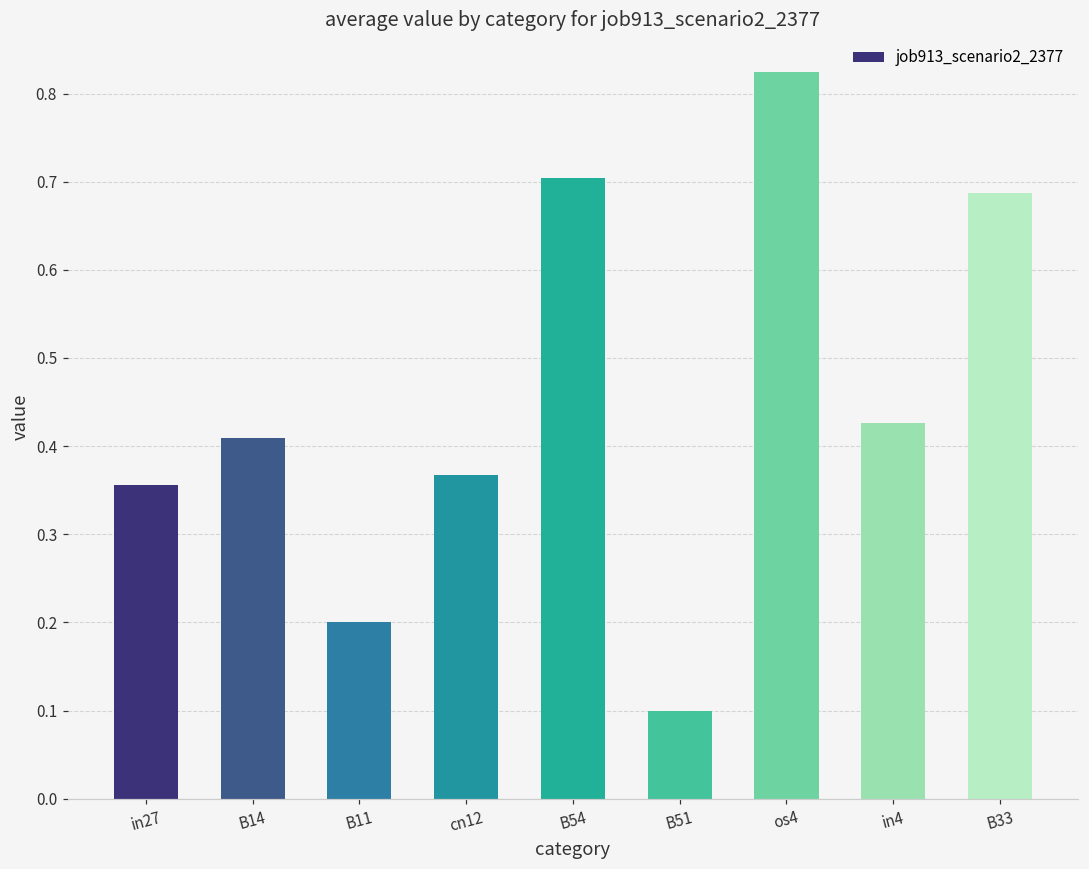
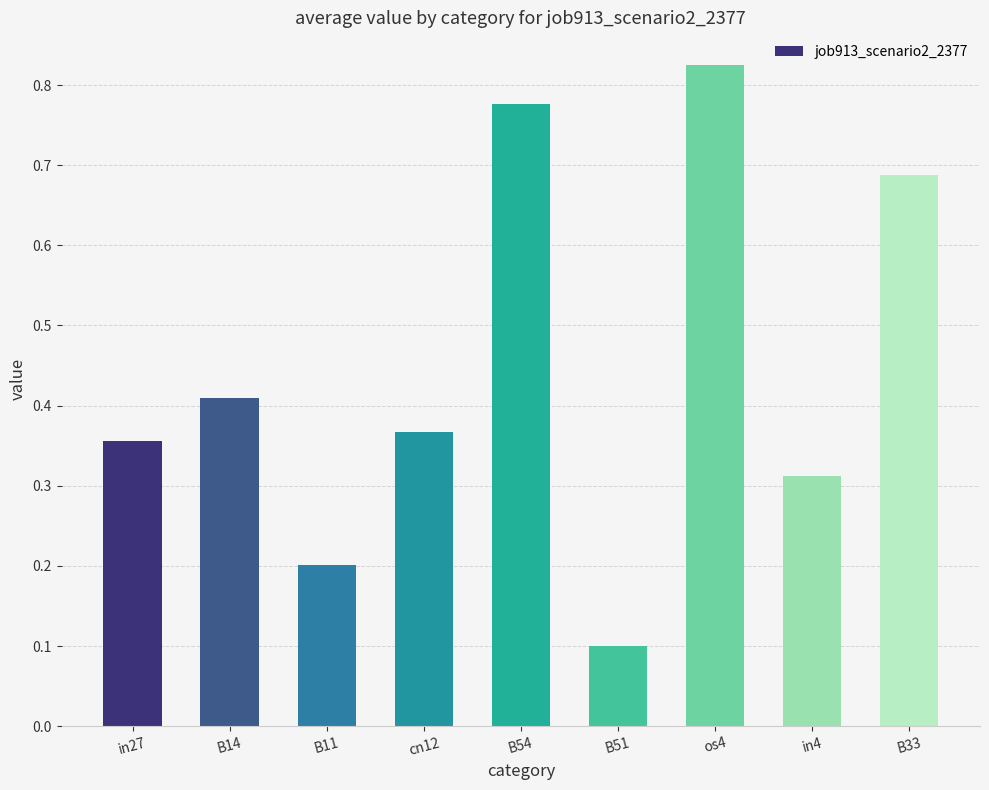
B54: 0.70 -> 0.78
in4: 0.43 -> 0.31
